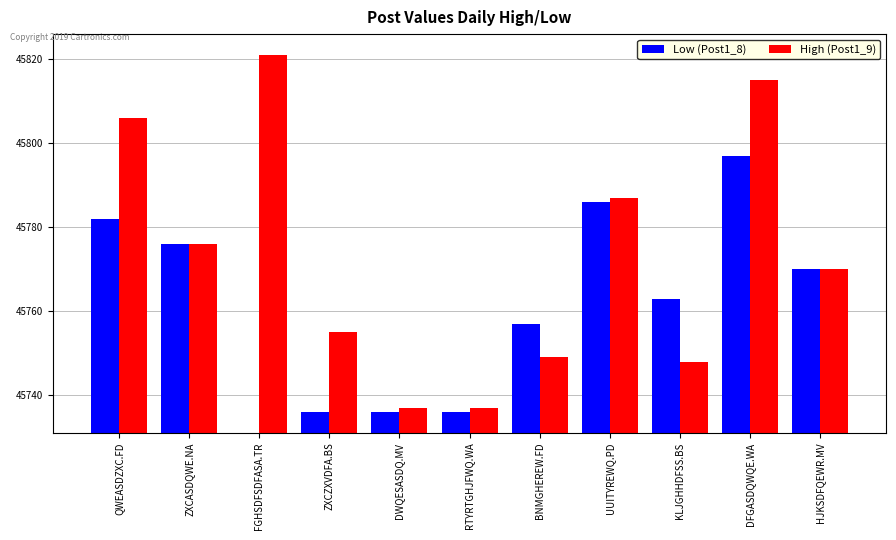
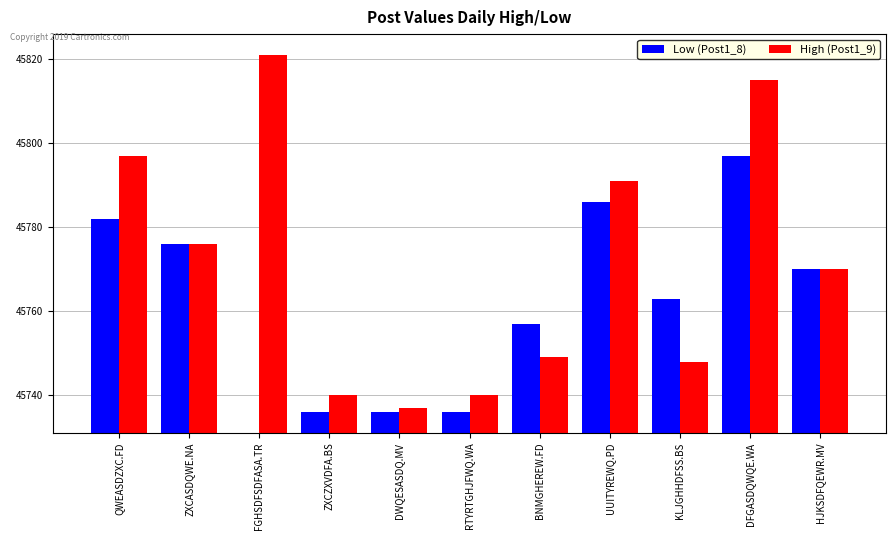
High (Post1_9), QWEASDZXC.FD: 45806 -> 45797
High (Post1_9), ZXCZXVDFA.BS: 45755 -> 45740
High (Post1_9), RTYRTGHJFWQ.WA: 45737 -> 45740
High (Post1_9), UUITYREWQ.PD: 45787 -> 45791
